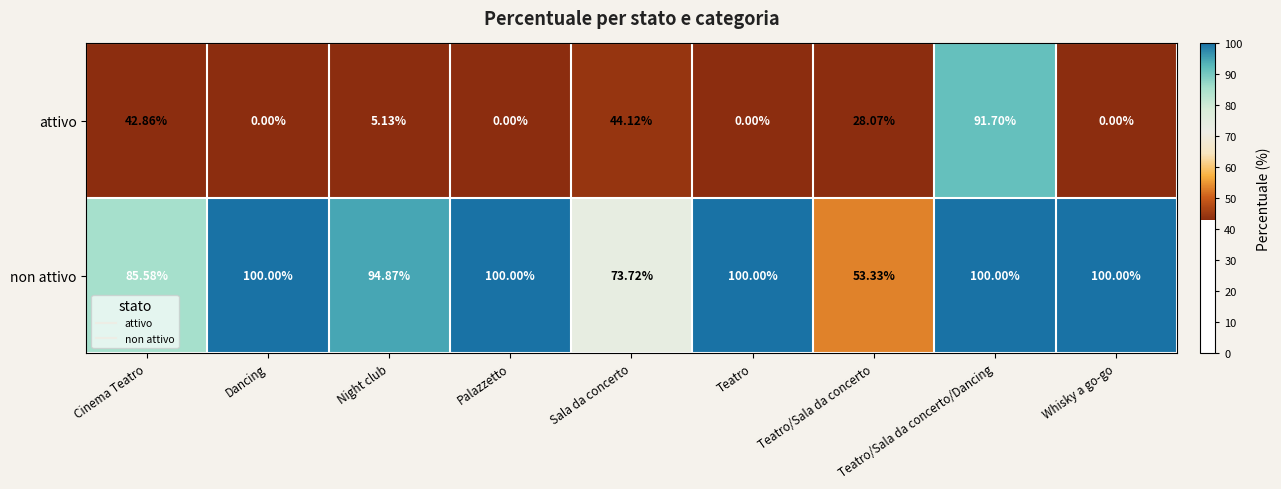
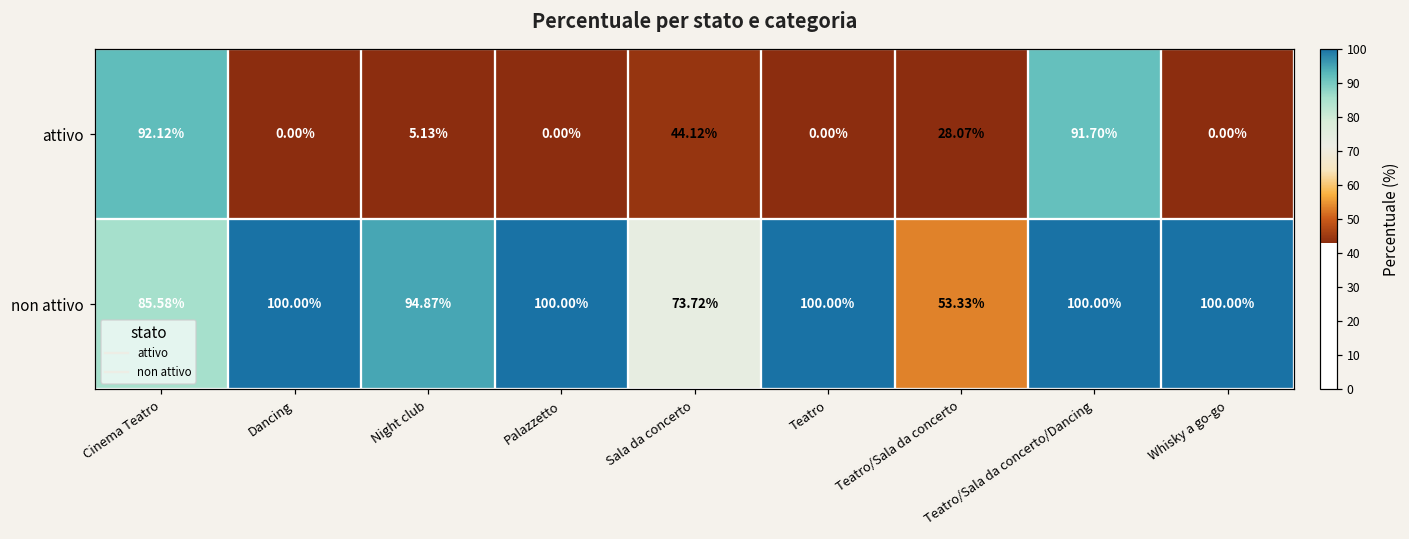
attivo, Cinema Teatro: 42.86% -> 92.12%
